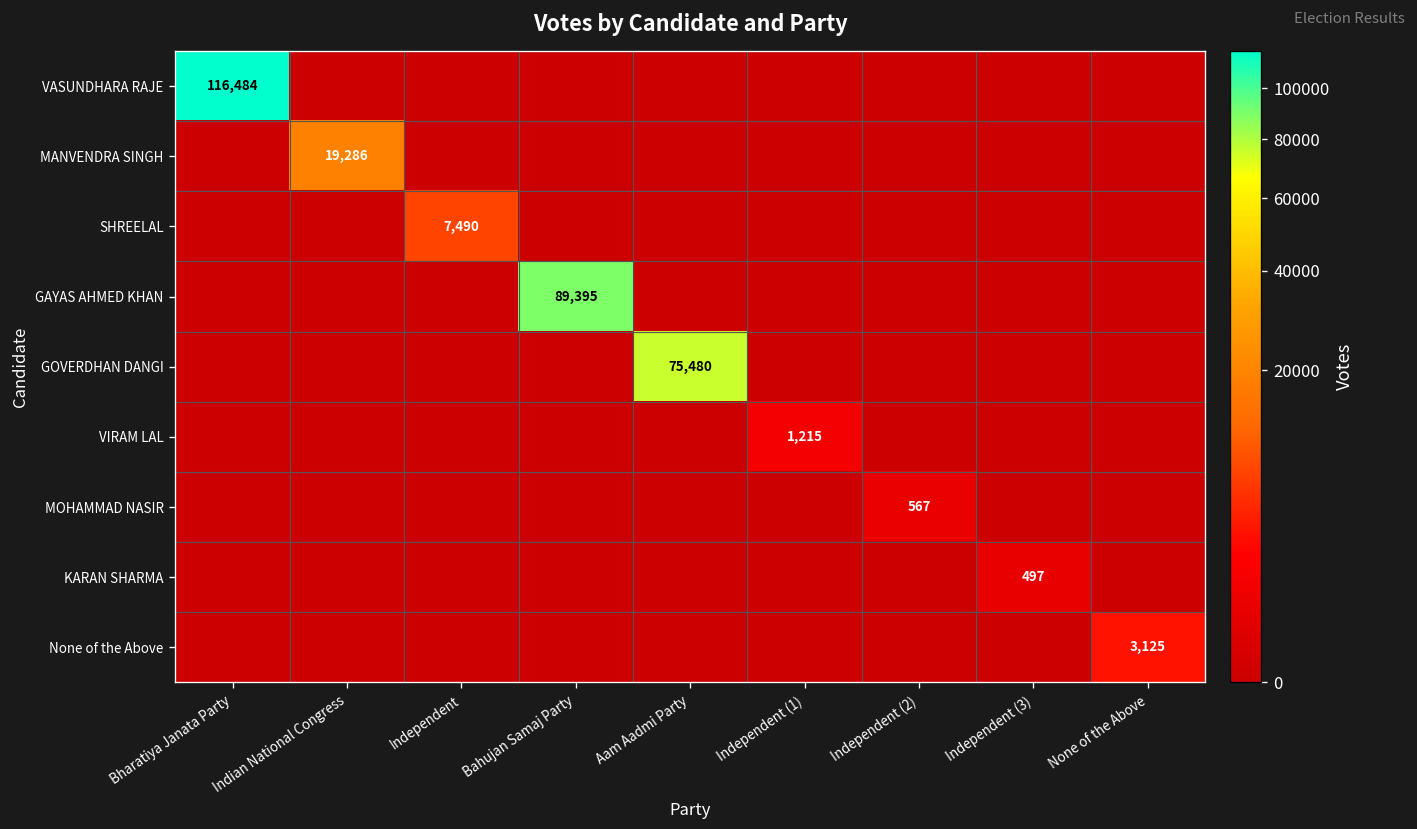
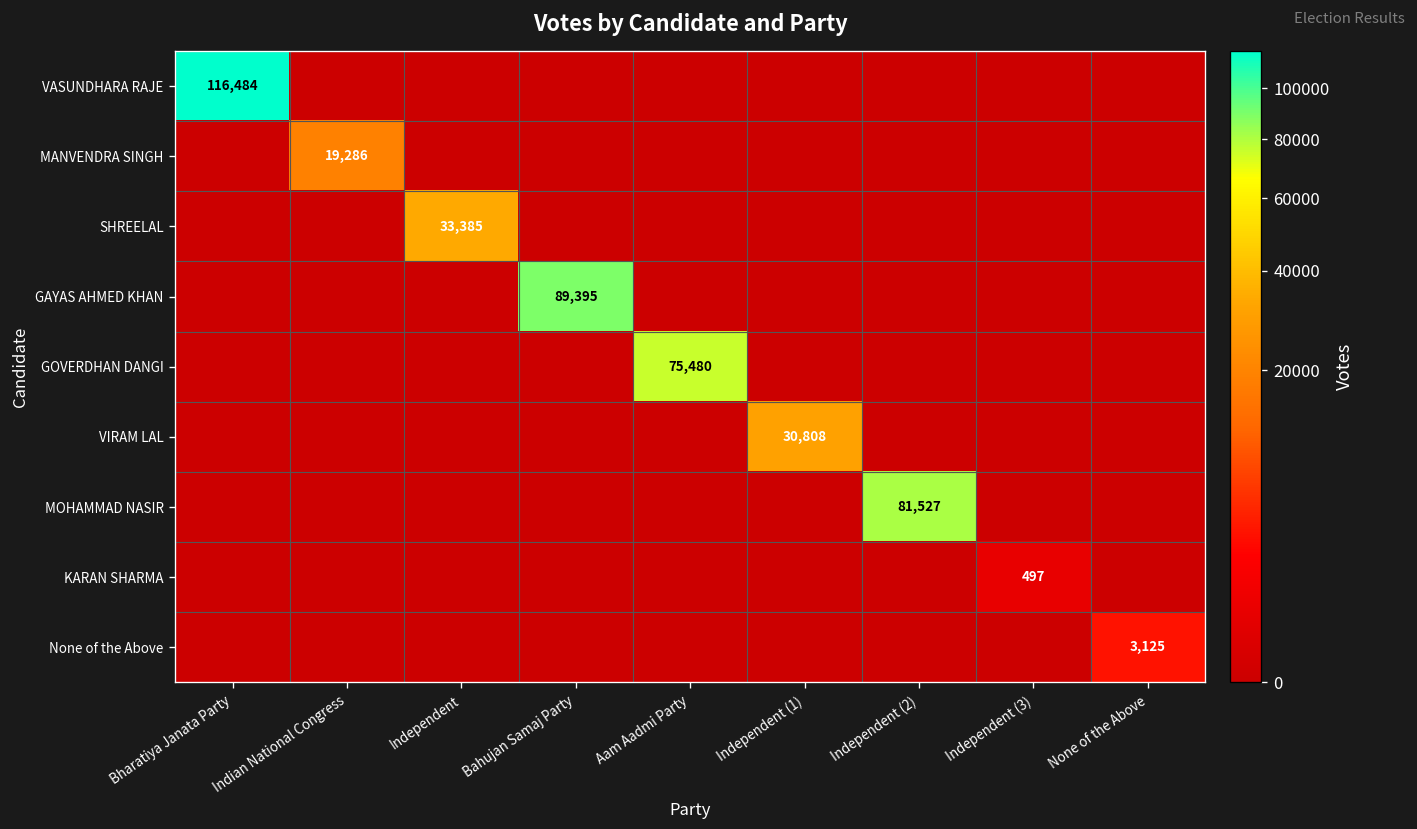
SHREELAL, Independent: 7,490 -> 33,385
VIRAM LAL, Independent (1): 1,215 -> 30,808
MOHAMMAD NASIR, Independent (2): 567 -> 81,527
